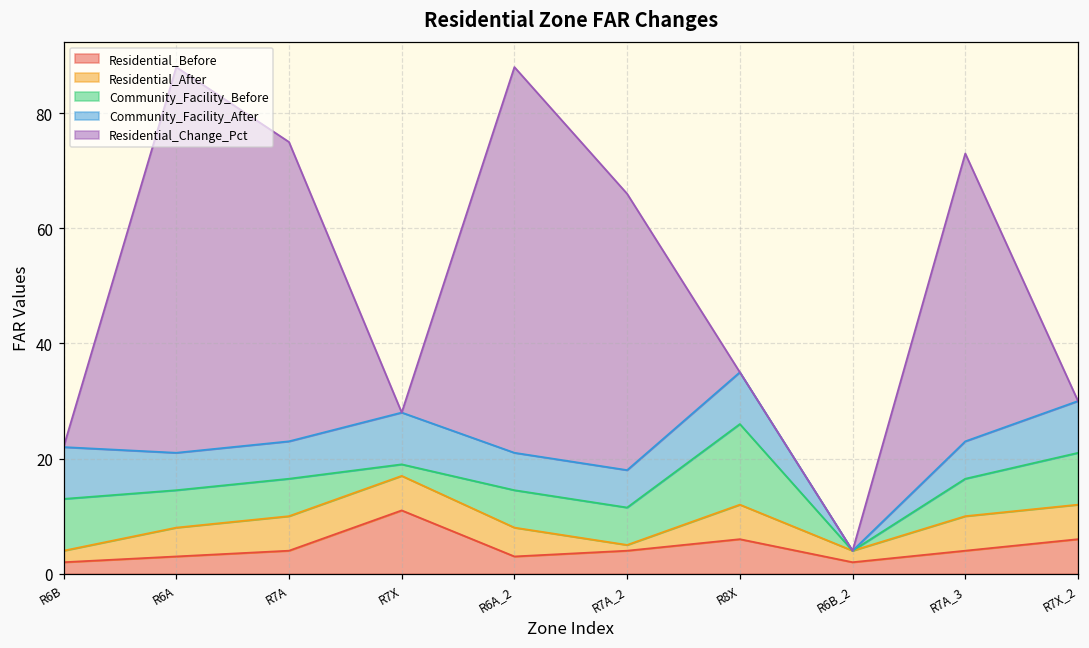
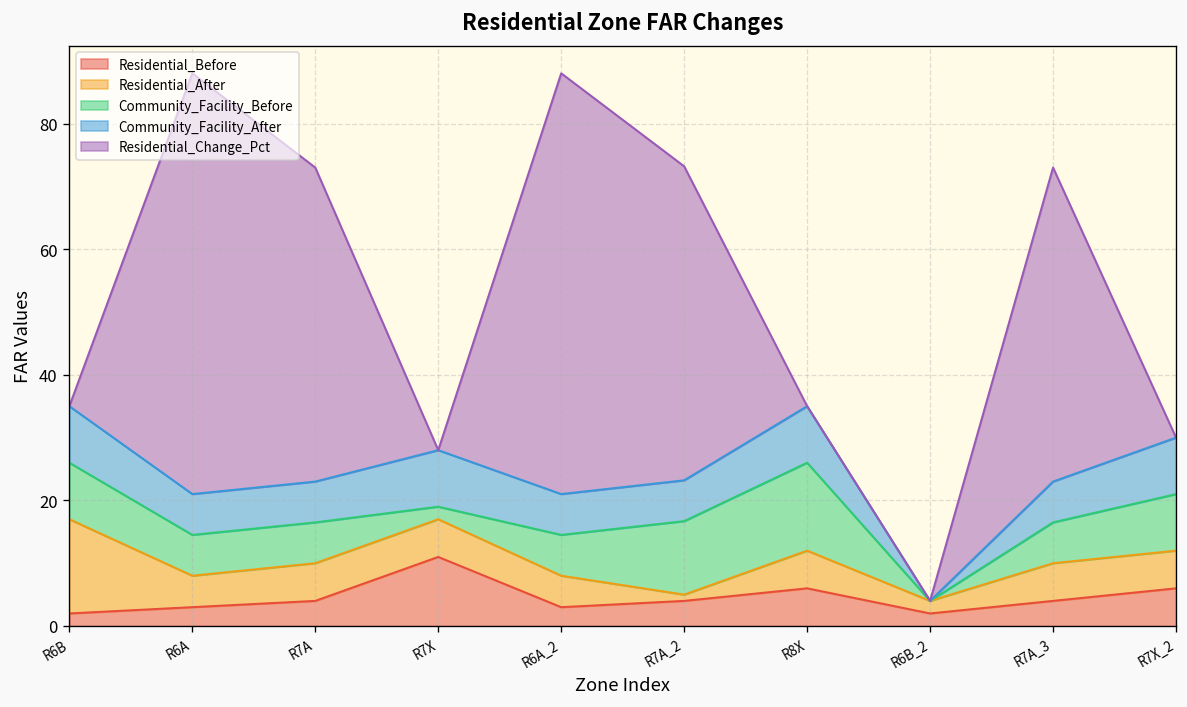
Residential_After, R6B: 2 -> 15
Residential_Change_Pct, R7A: 52 -> 50
Community_Facility_Before, R7A_2: 7 -> 12
Residential_Change_Pct, R7A_2: 48 -> 50
